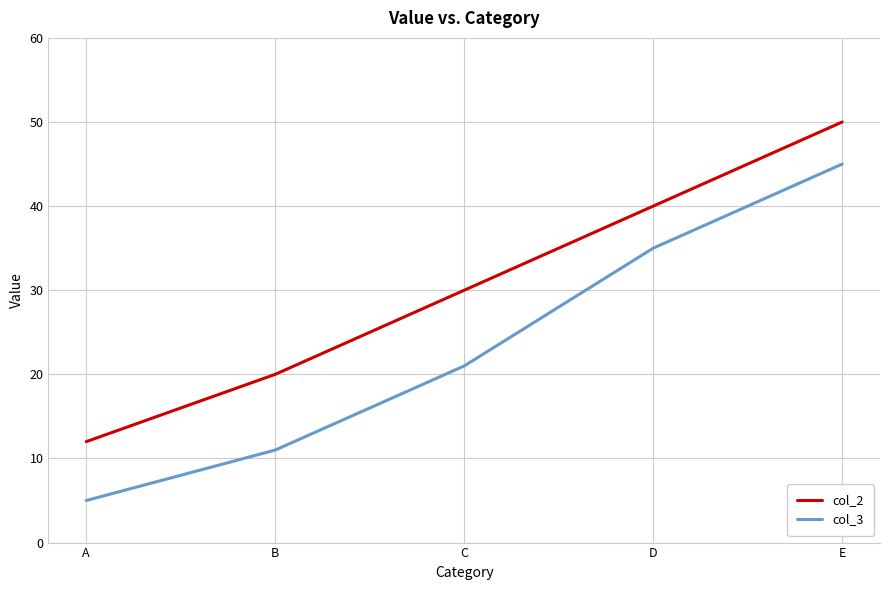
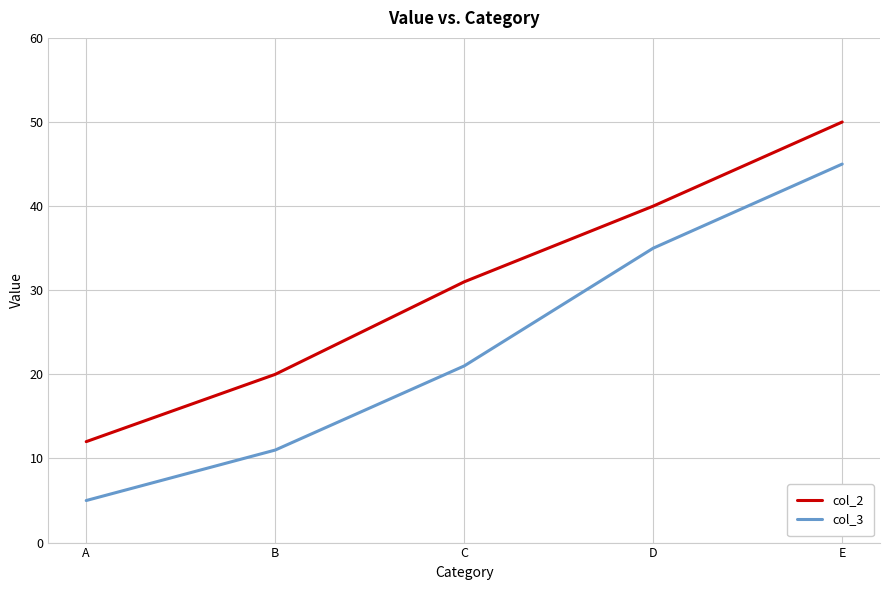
col_2, C: 30 -> 31
